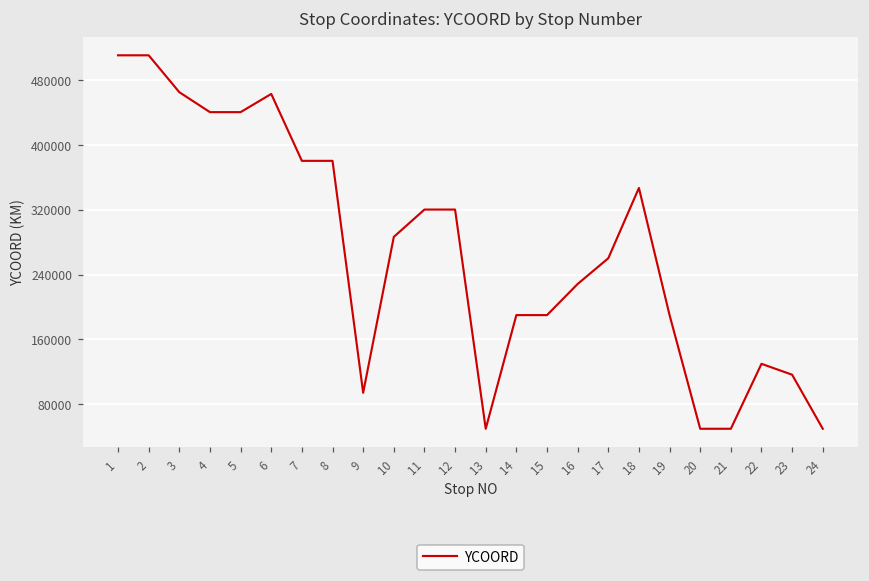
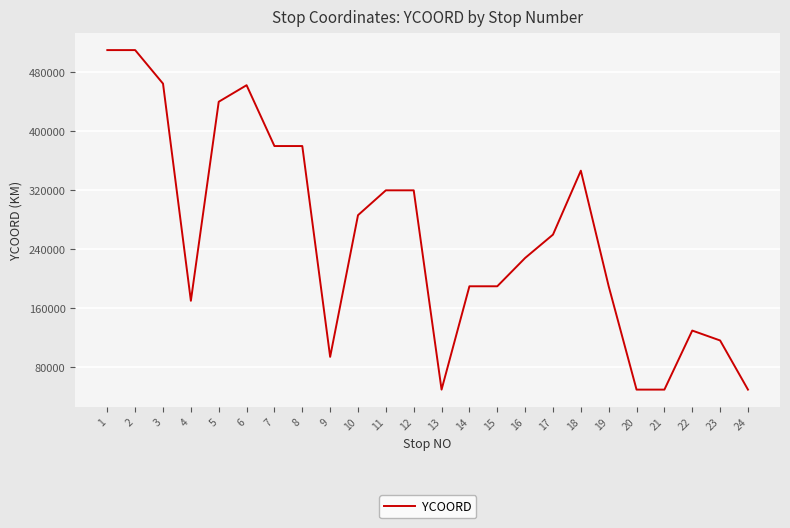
4: 440000 -> 170000
